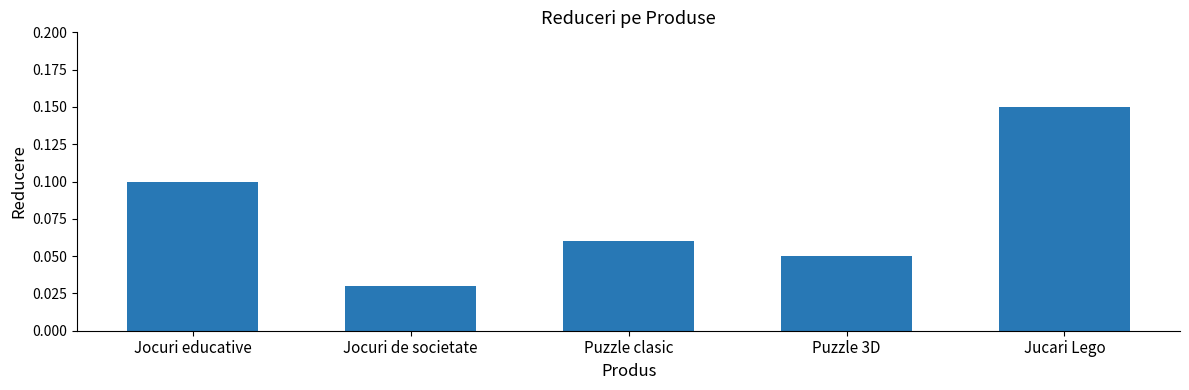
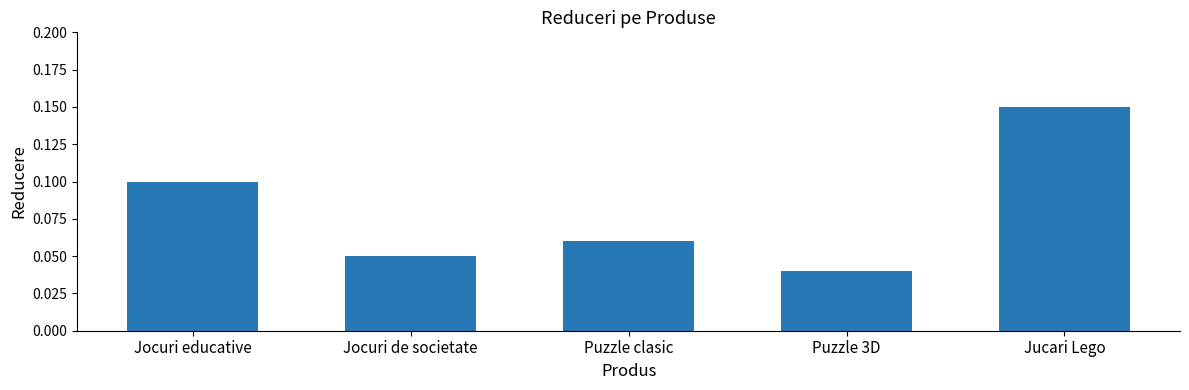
Jocuri de societate: 0.03 -> 0.05
Puzzle 3D: 0.05 -> 0.04
